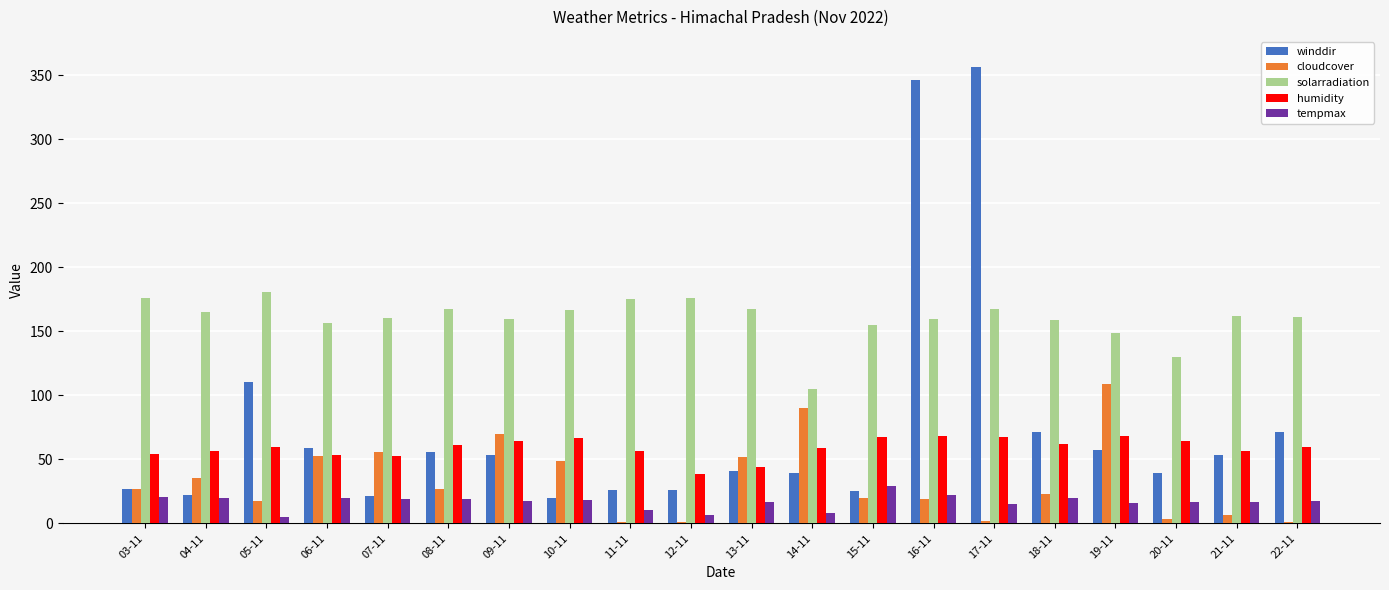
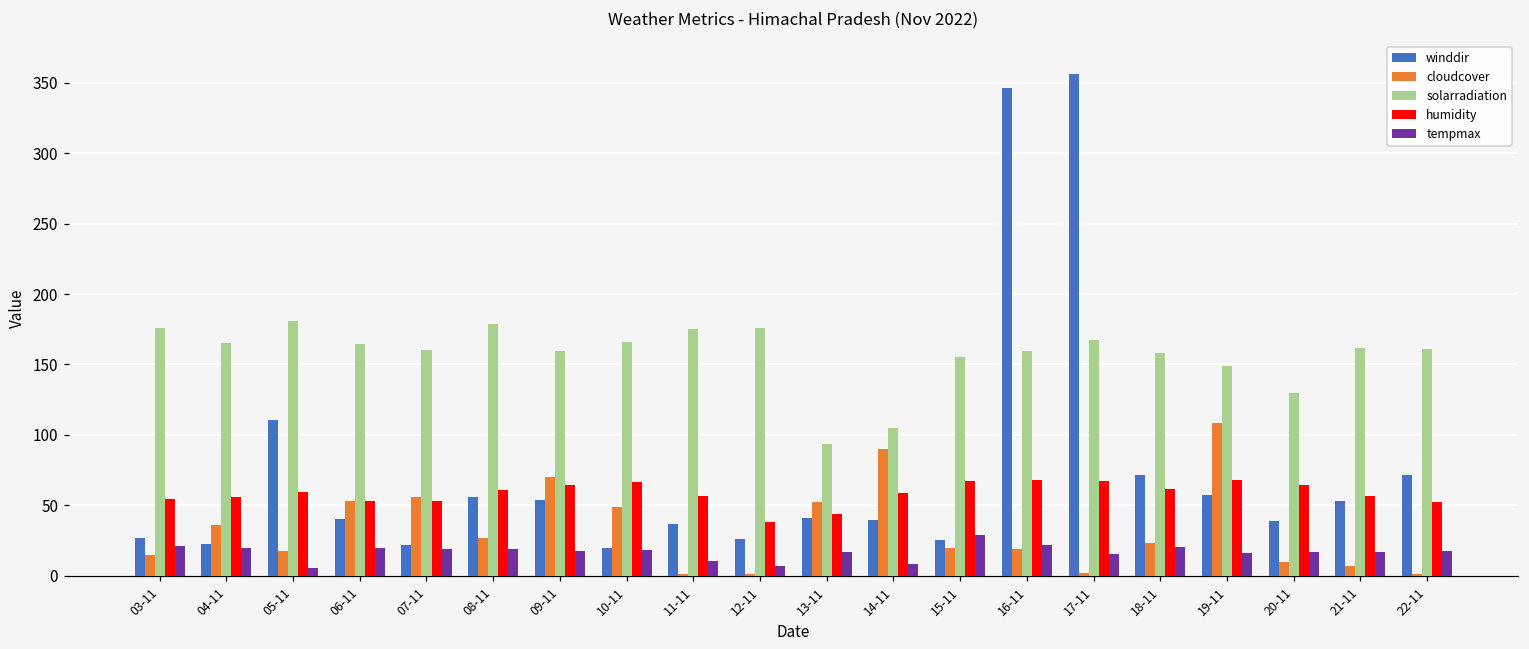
cloudcover, 03-11: 27 -> 15
winddir, 06-11: 59 -> 40
solarradiation, 06-11: 157 -> 165
solarradiation, 08-11: 167 -> 179
winddir, 11-11: 26 -> 37
solarradiation, 13-11: 167 -> 94
cloudcover, 20-11: 3 -> 10
humidity, 22-11: 59 -> 52
